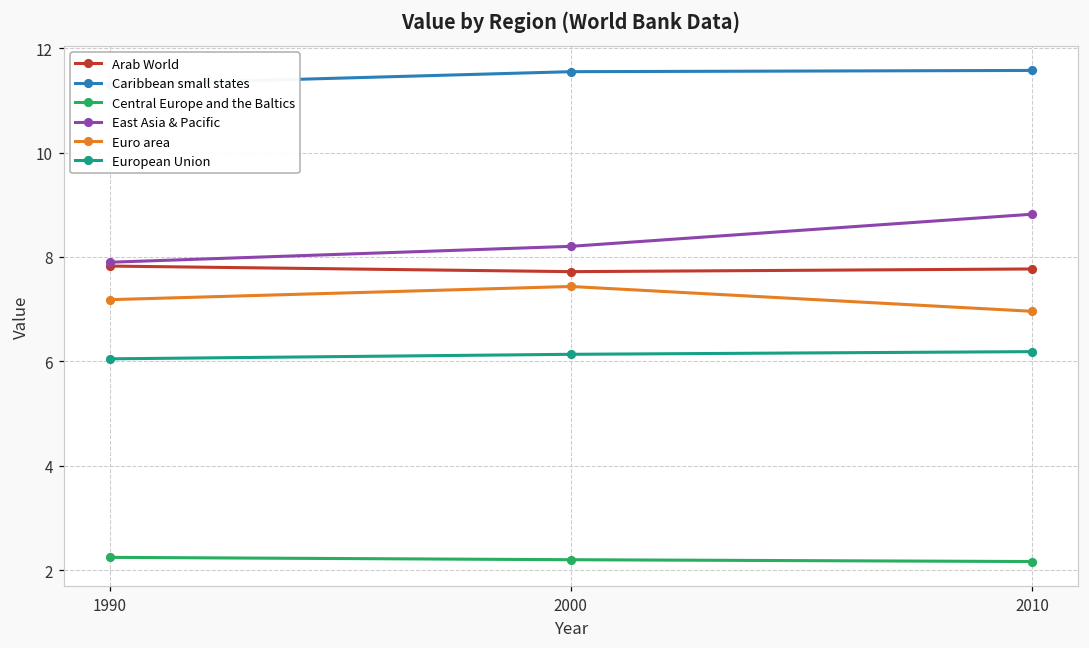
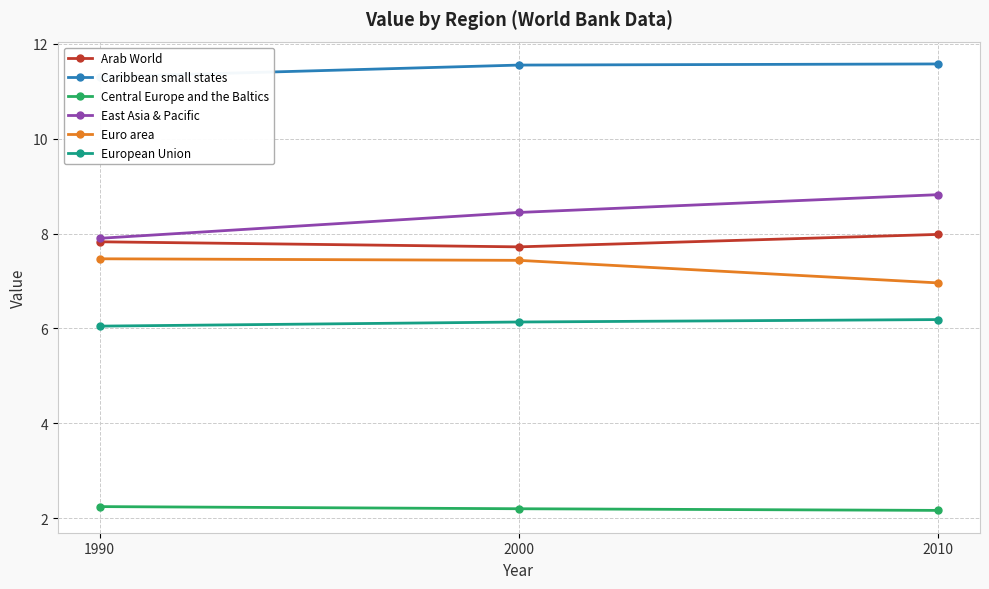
Euro area, 1990: 7.2 -> 7.5
East Asia & Pacific, 2000: 8.2 -> 8.4
Arab World, 2010: 7.8 -> 8.0
